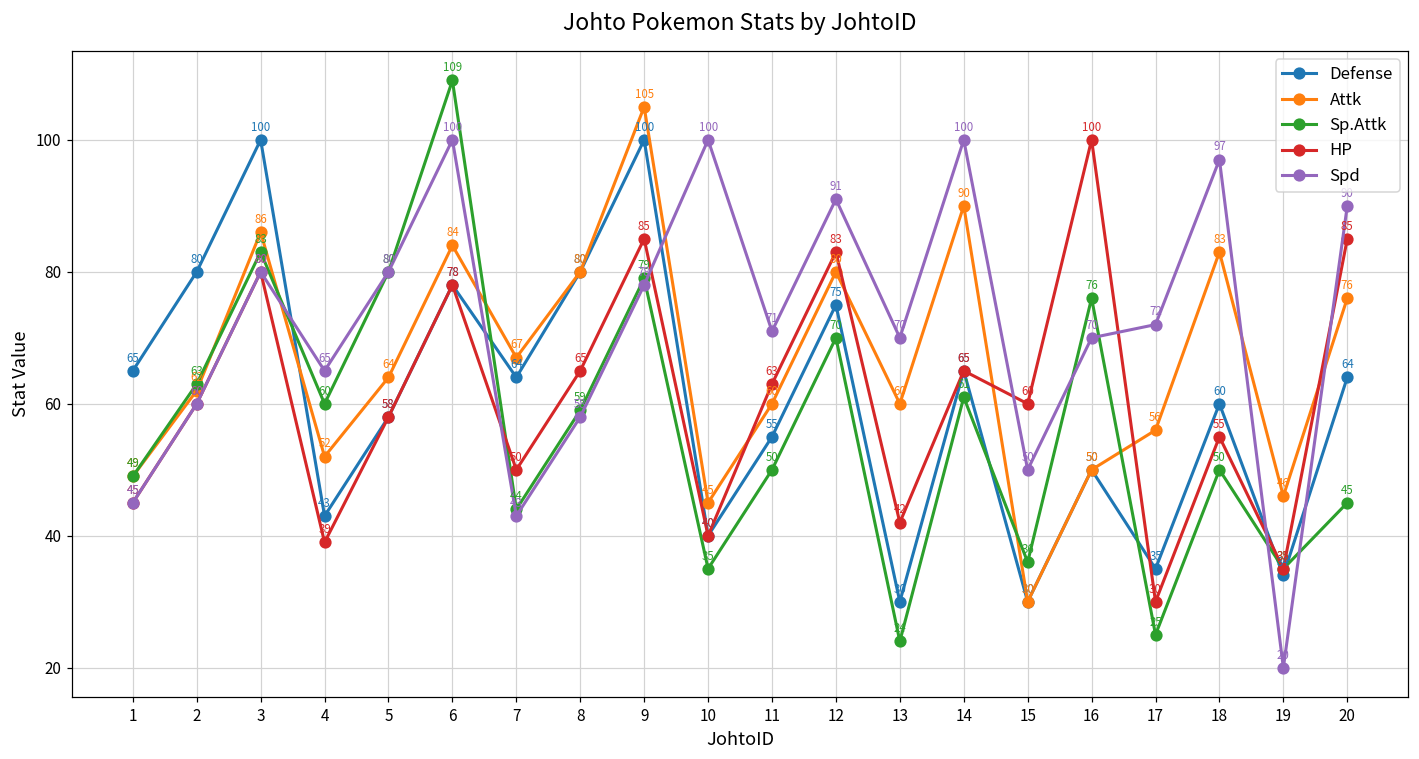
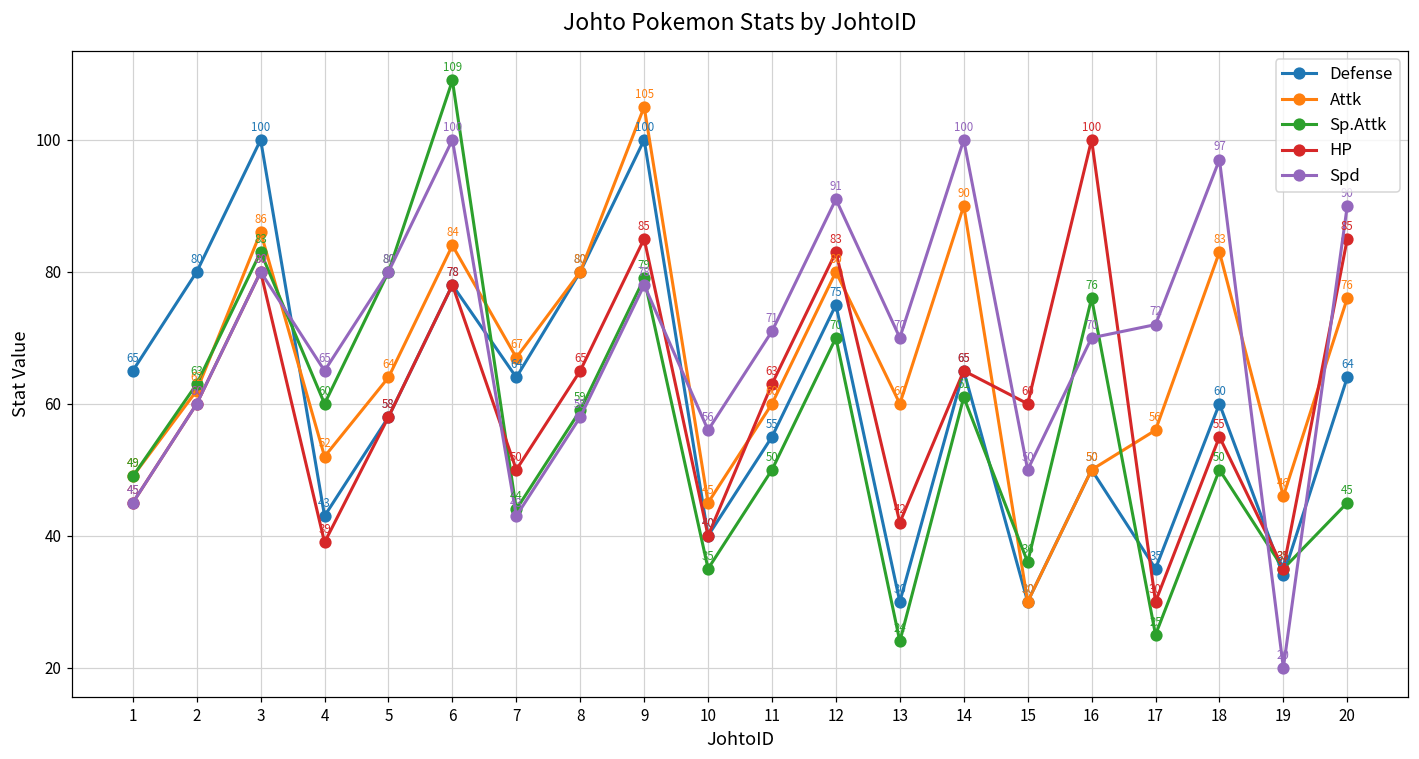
Spd, 10: 100 -> 56
